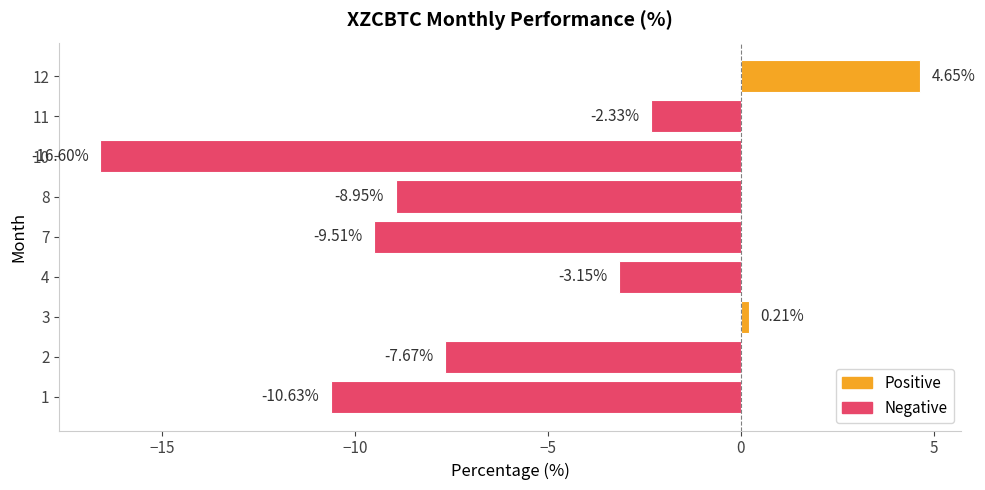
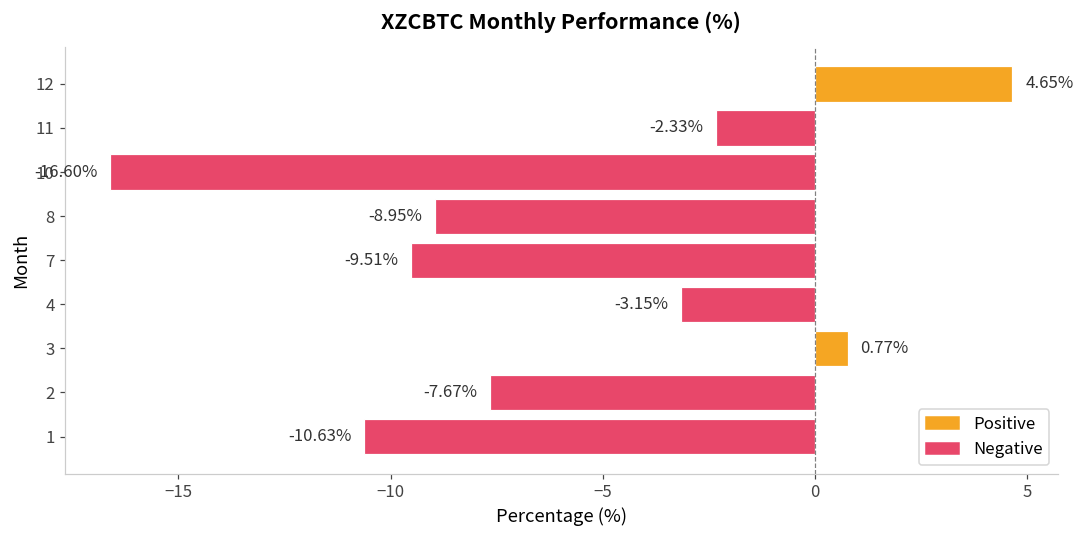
3: 0.21% -> 0.77%
